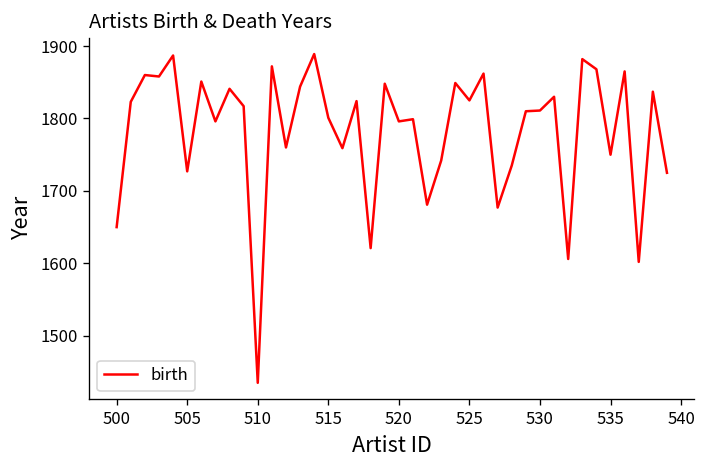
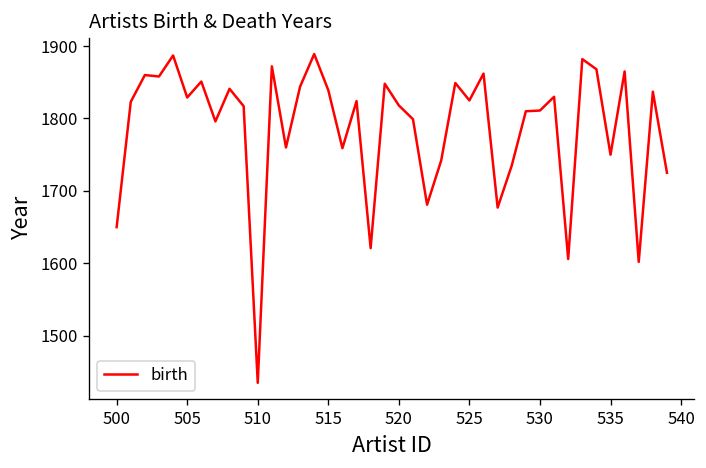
505: 1730 -> 1830
515: 1800 -> 1840
520: 1800 -> 1820
